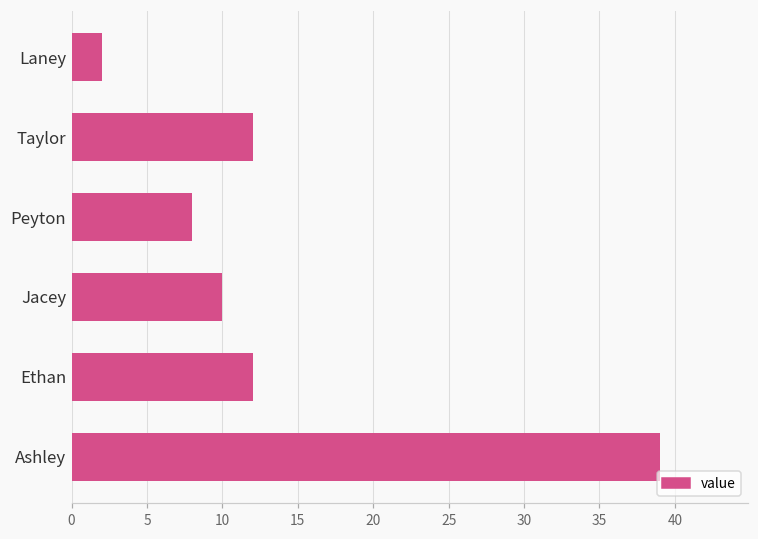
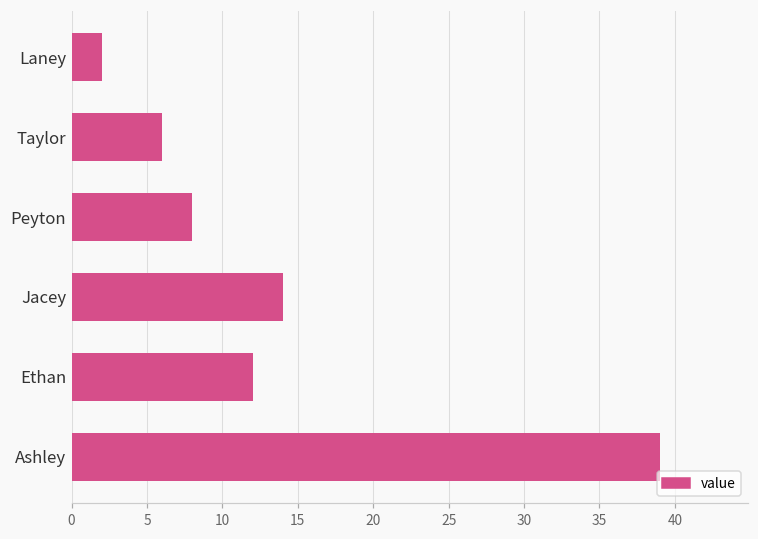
Taylor: 12 -> 6
Jacey: 10 -> 14
